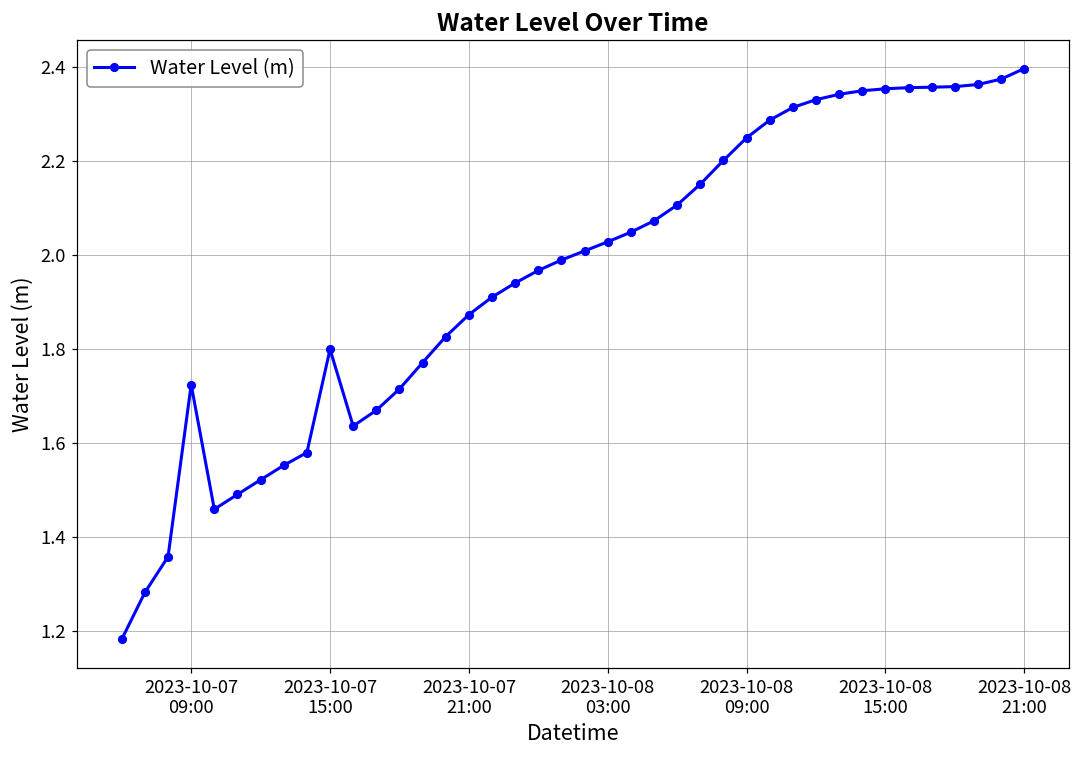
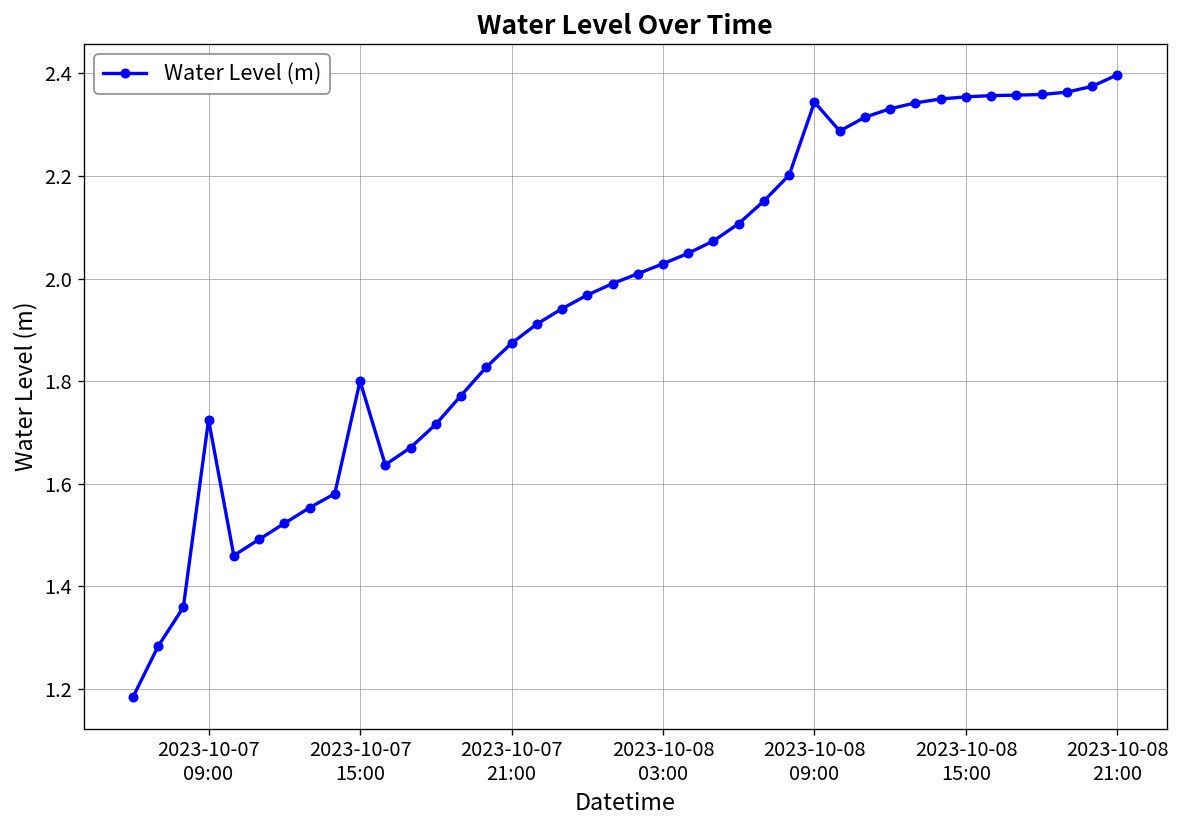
2023-10-08 09:00: 2.25 -> 2.34
